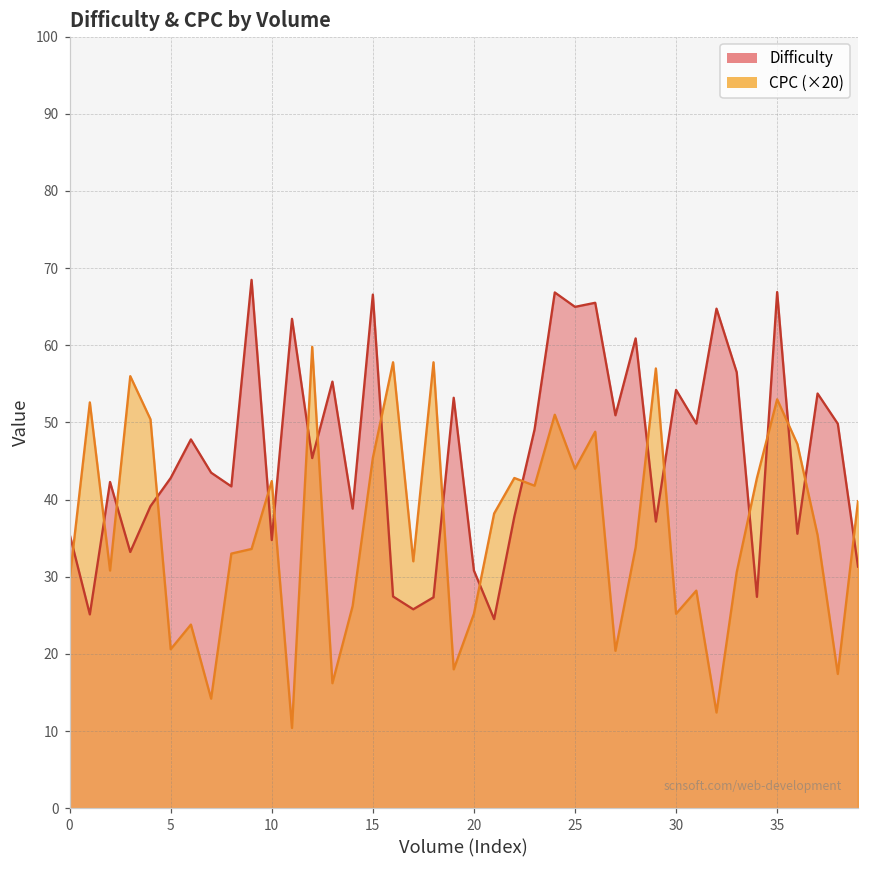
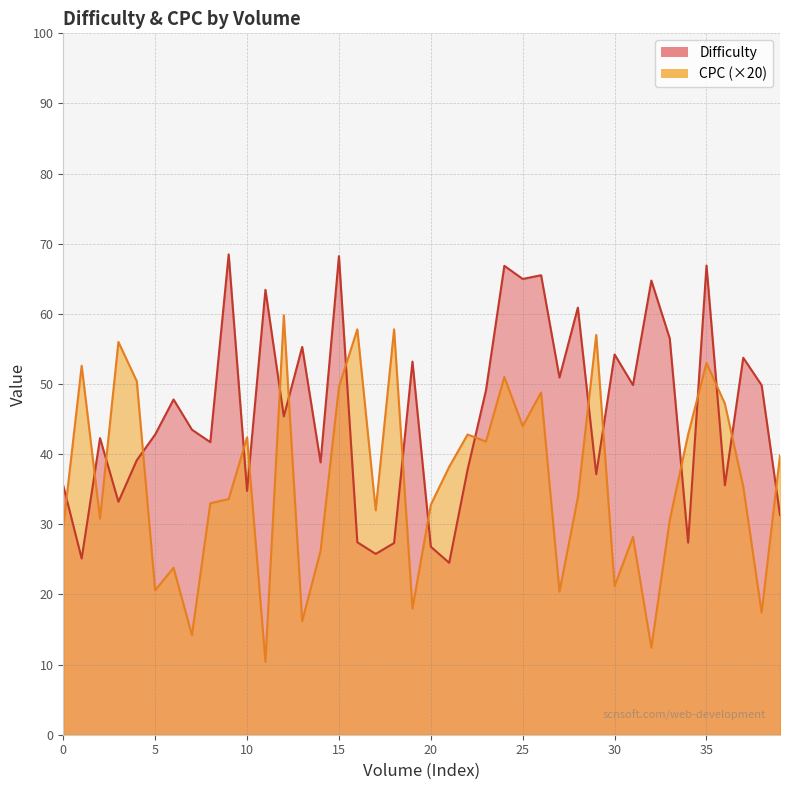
Difficulty, 15: 67 -> 68
CPC (×20), 15: 45 -> 50
Difficulty, 20: 31 -> 27
CPC (×20), 20: 25 -> 33
CPC (×20), 30: 25 -> 21
